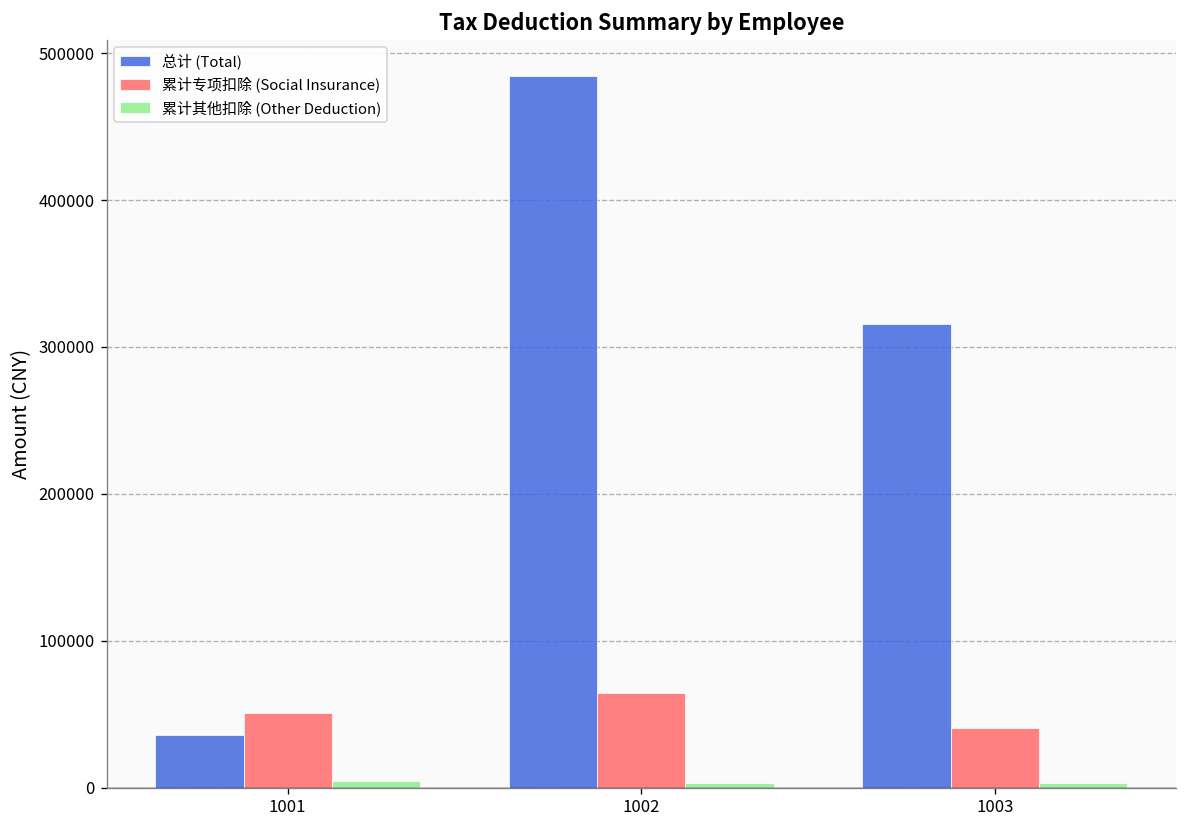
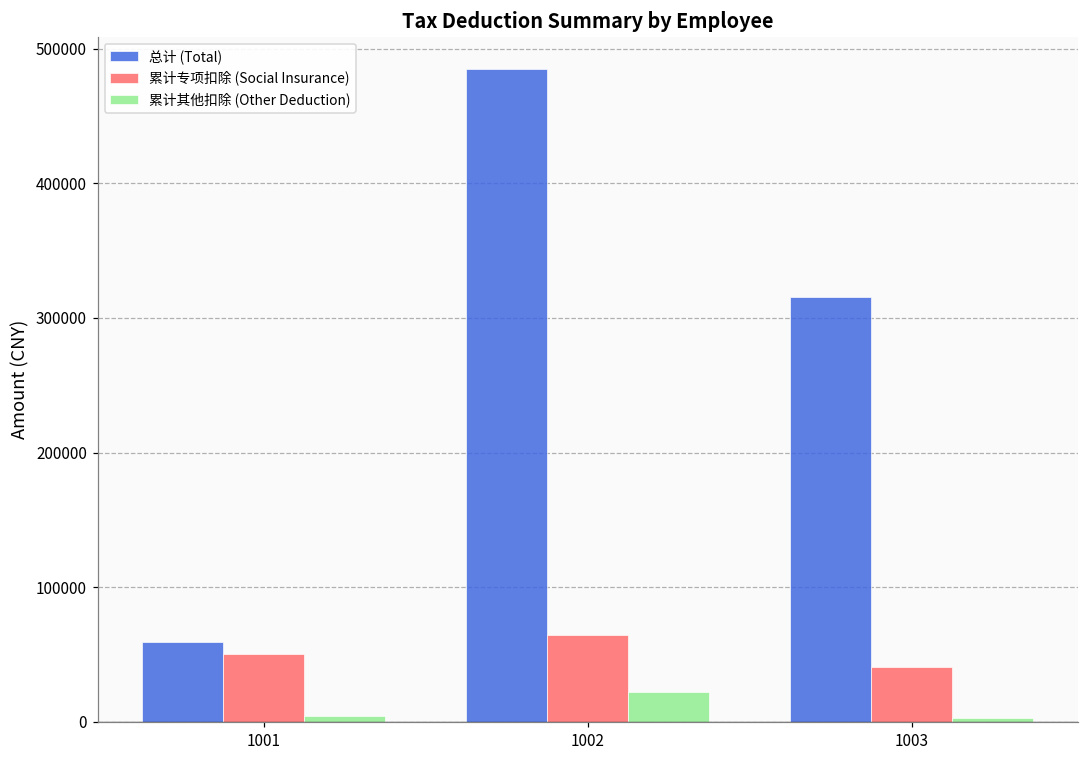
总计 (Total), 1001: 36000 -> 59000
累计其他扣除 (Other Deduction), 1002: 3000 -> 22000
